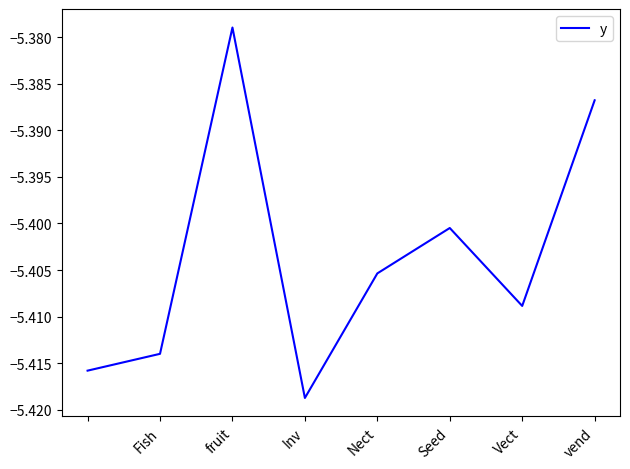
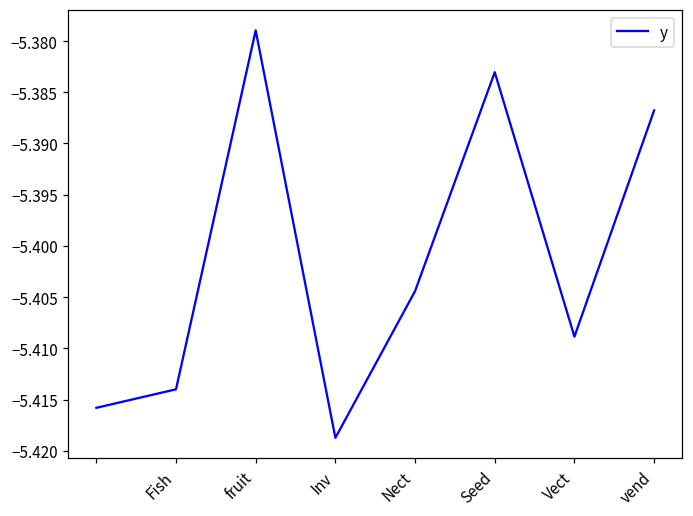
Nect: -5.405 -> -5.404
Seed: -5.400 -> -5.383
